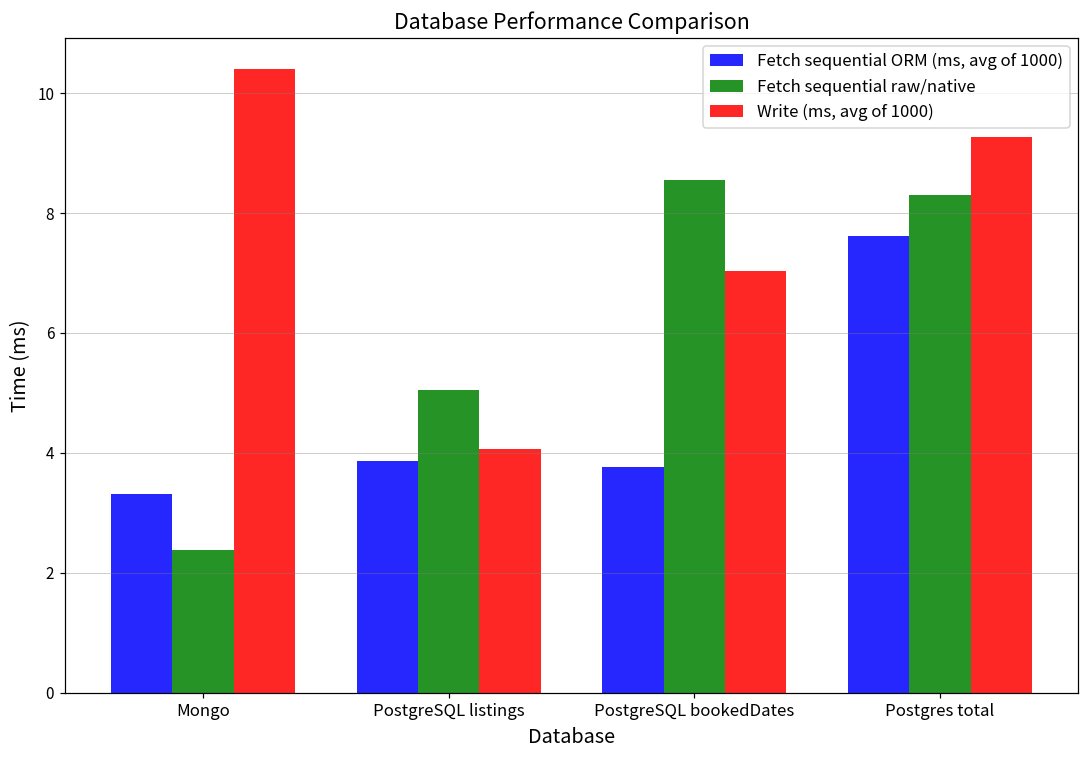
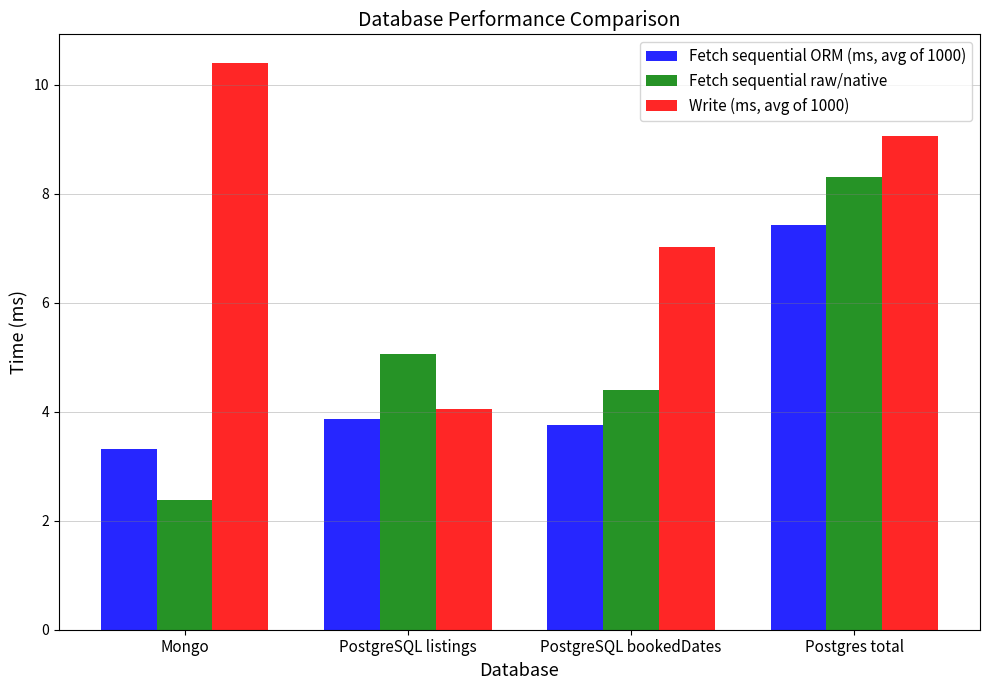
Fetch sequential raw/native, PostgreSQL bookedDates: 8.5 -> 4.4
Fetch sequential ORM (ms, avg of 1000), Postgres total: 7.6 -> 7.4
Write (ms, avg of 1000), Postgres total: 9.3 -> 9.1
